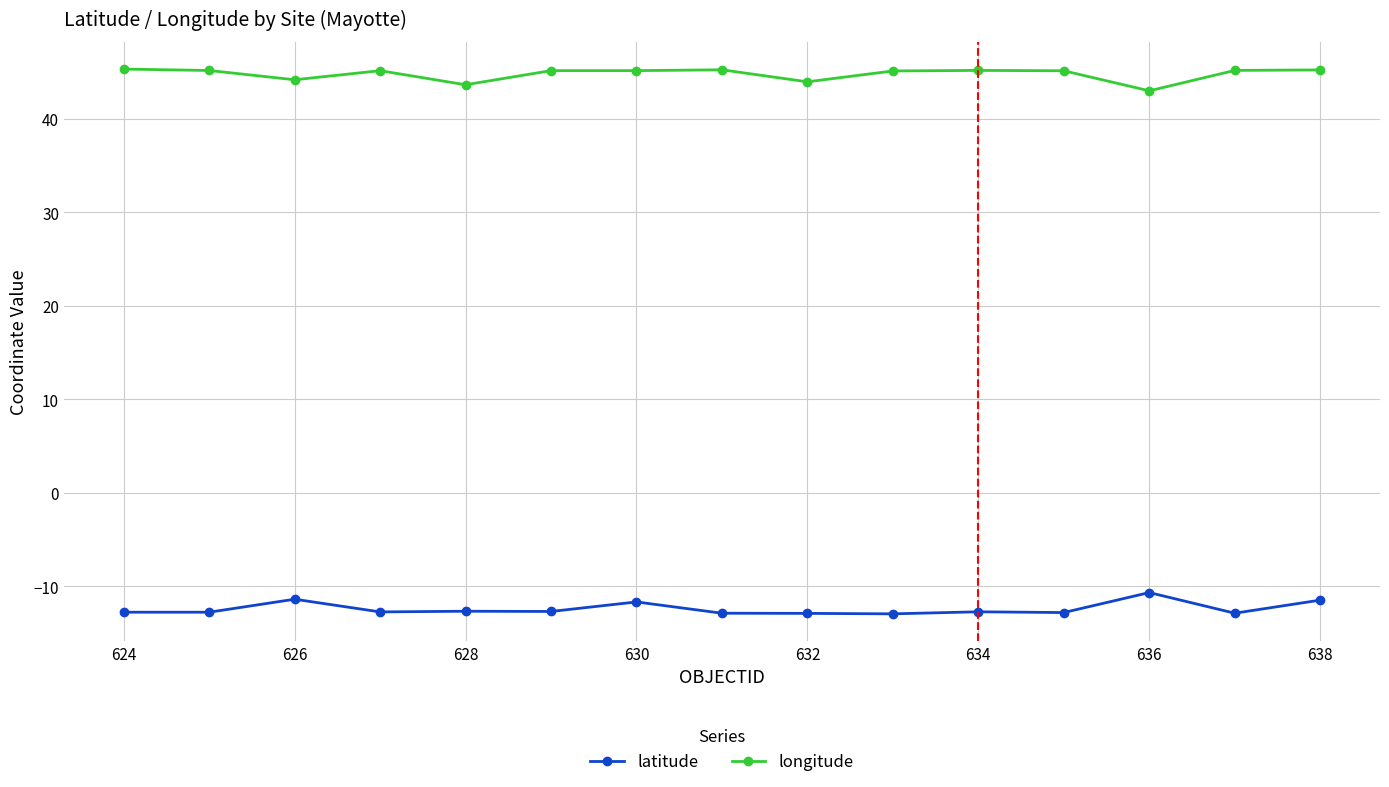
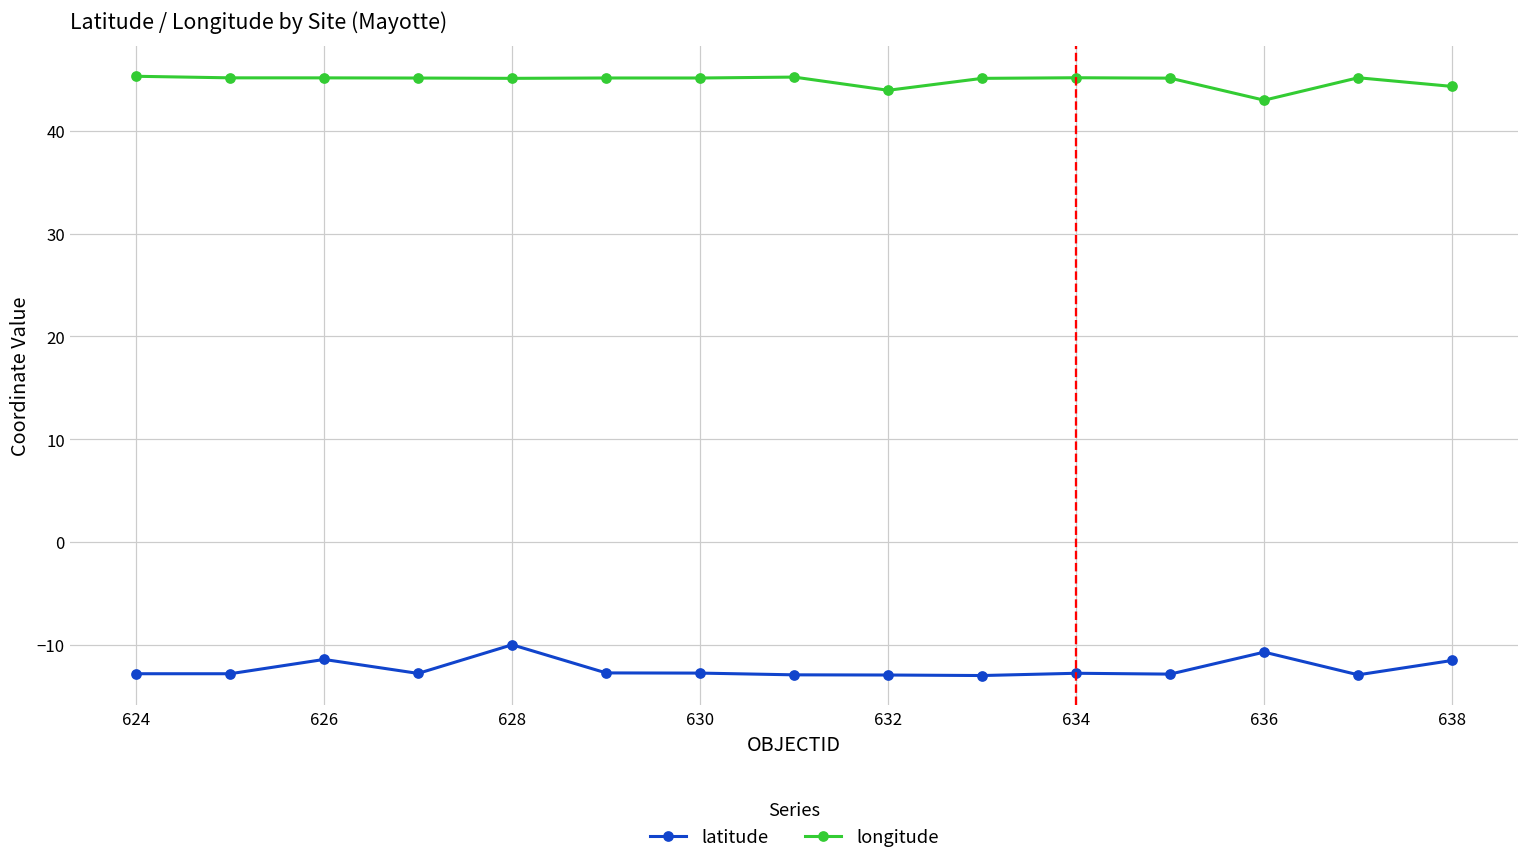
longitude, 626: 44 -> 45
latitude, 628: -13 -> -10
longitude, 628: 44 -> 45
latitude, 630: -12 -> -13
longitude, 638: 45 -> 44
